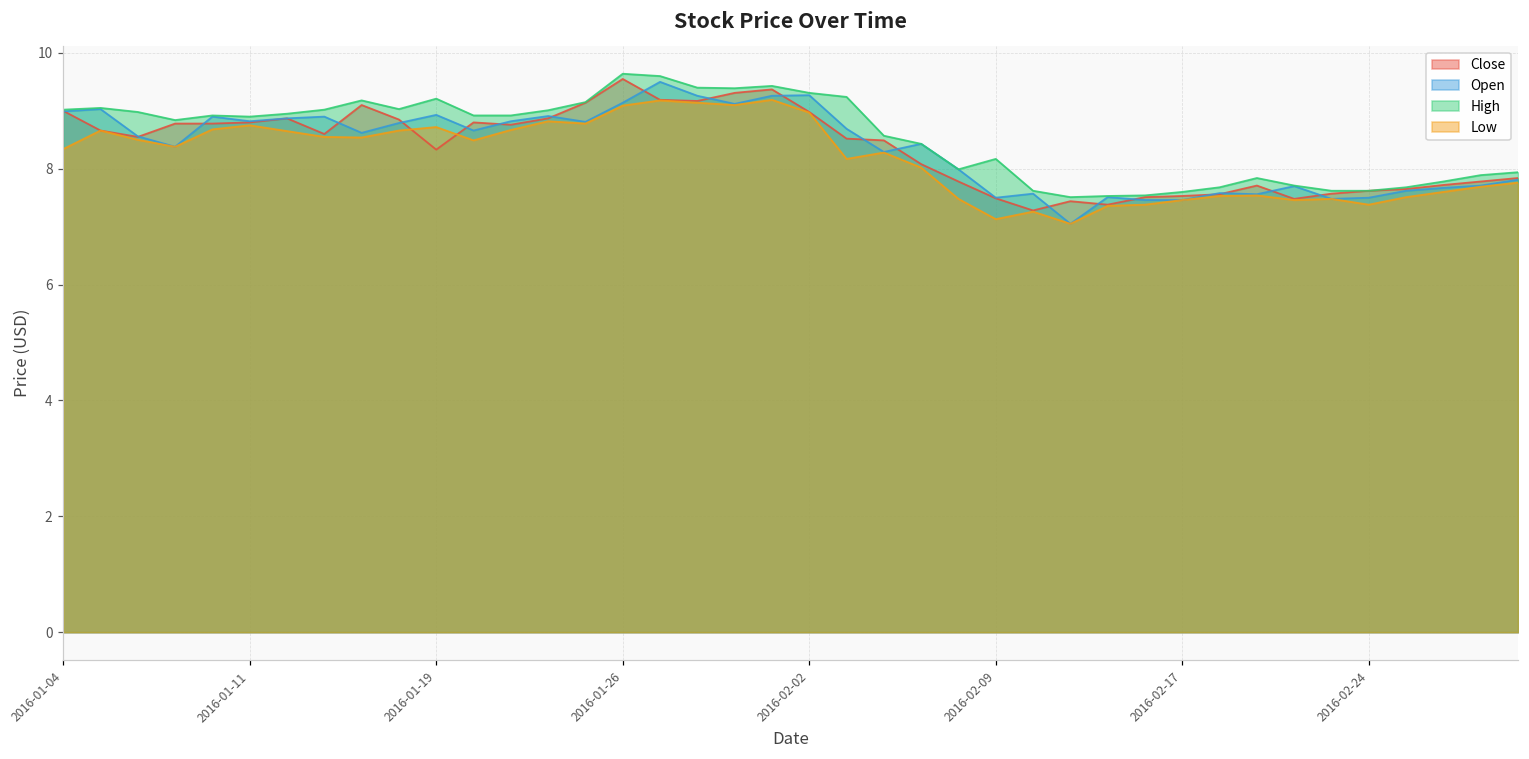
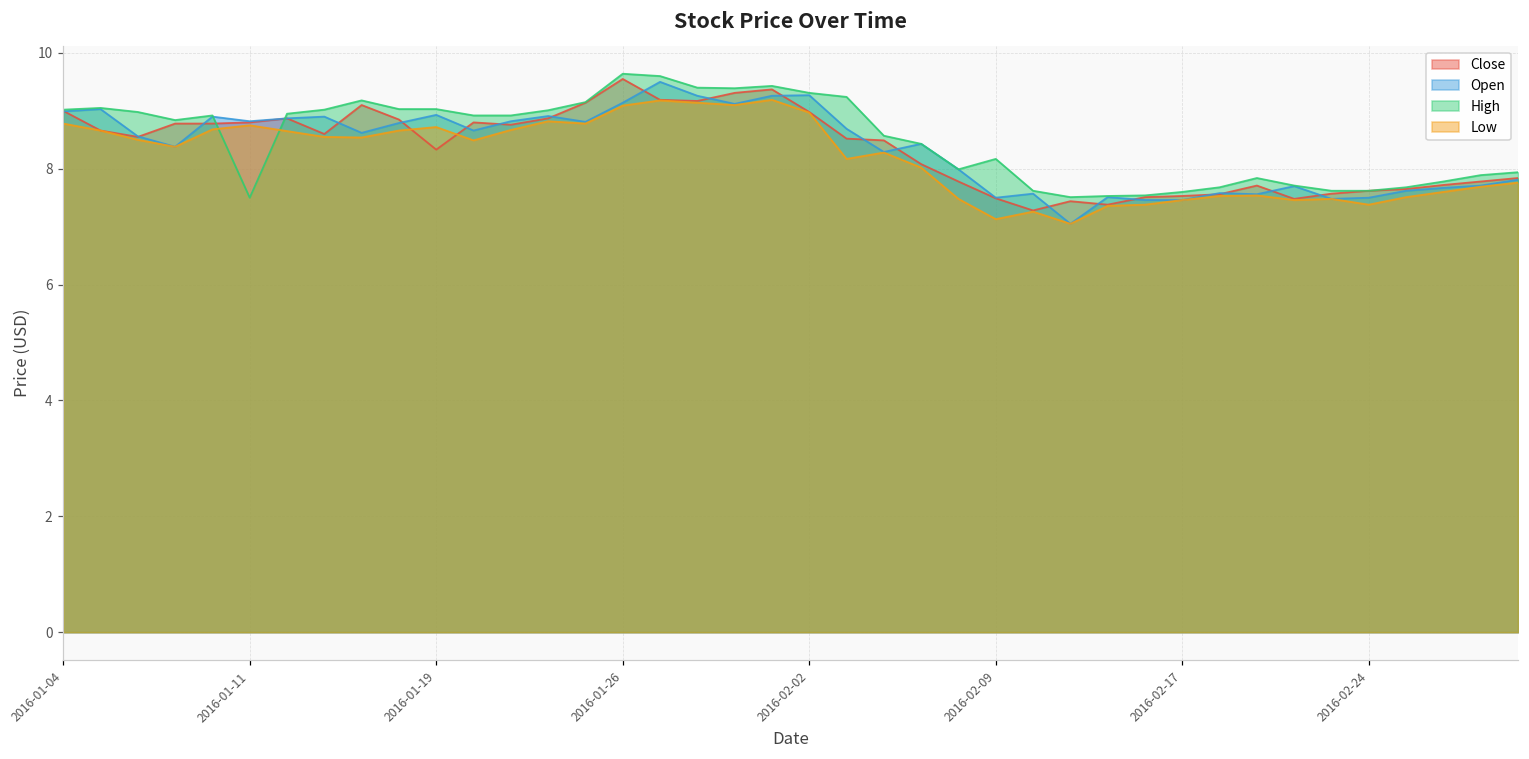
Low, 2016-01-04: 8.3 -> 8.8
High, 2016-01-11: 8.9 -> 7.5
High, 2016-01-19: 9.2 -> 9.0
